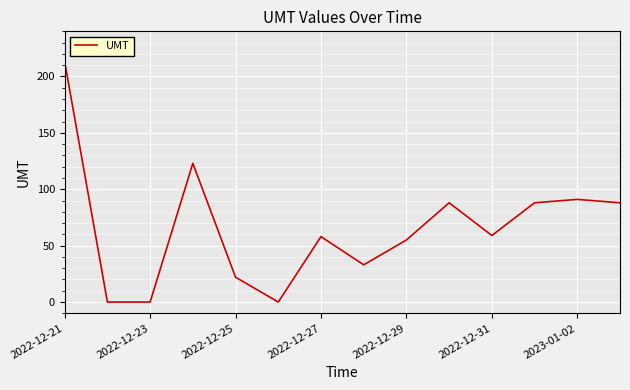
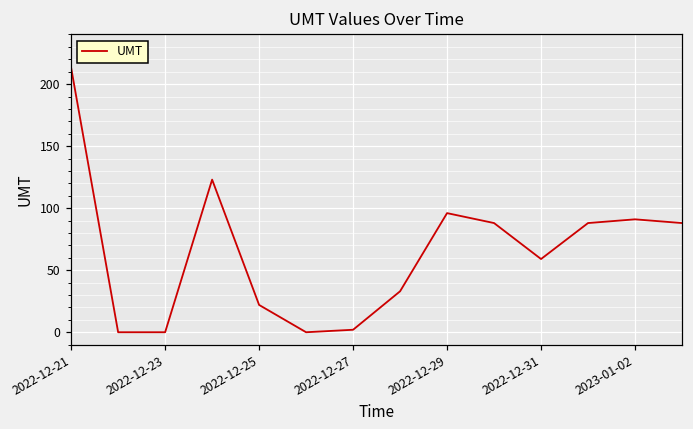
2022-12-27: 58 -> 2
2022-12-29: 55 -> 96
